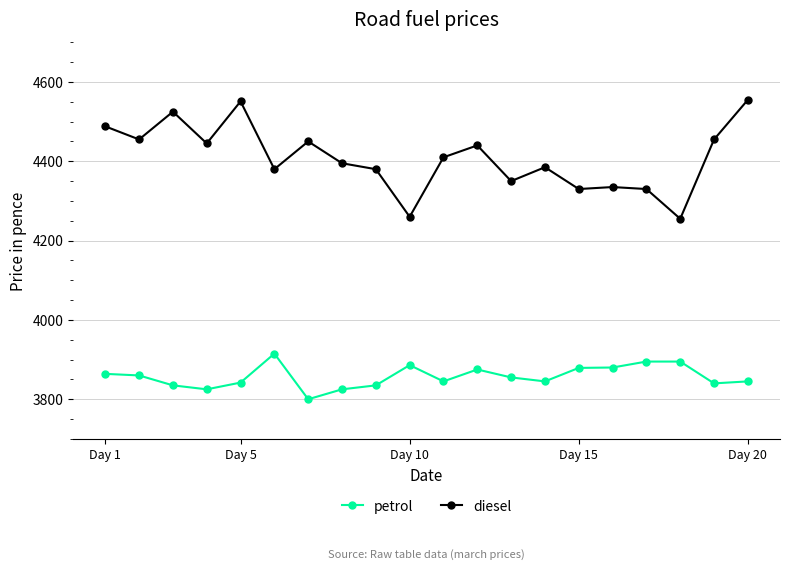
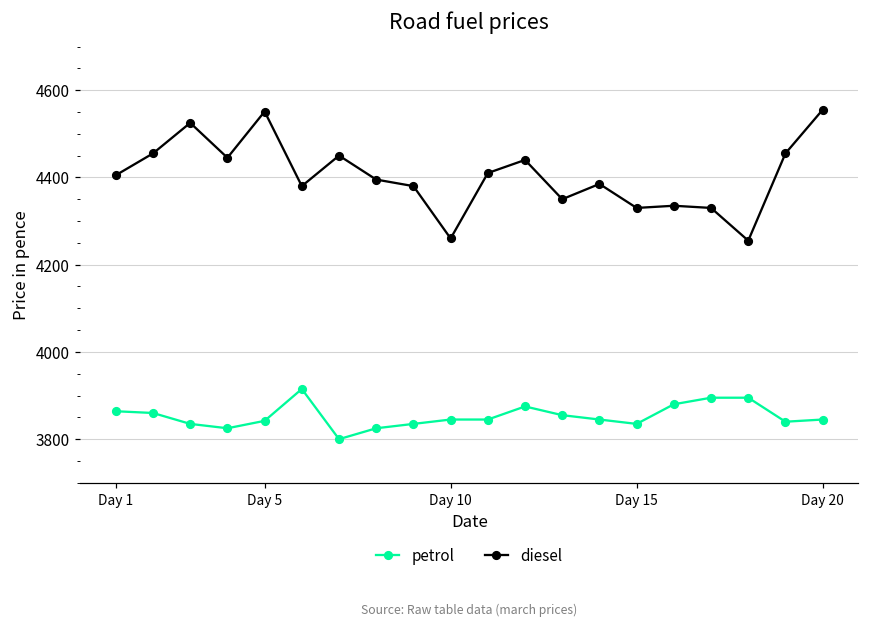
diesel, Day 1: 4490 -> 4410
petrol, Day 10: 3890 -> 3850
petrol, Day 15: 3880 -> 3840
